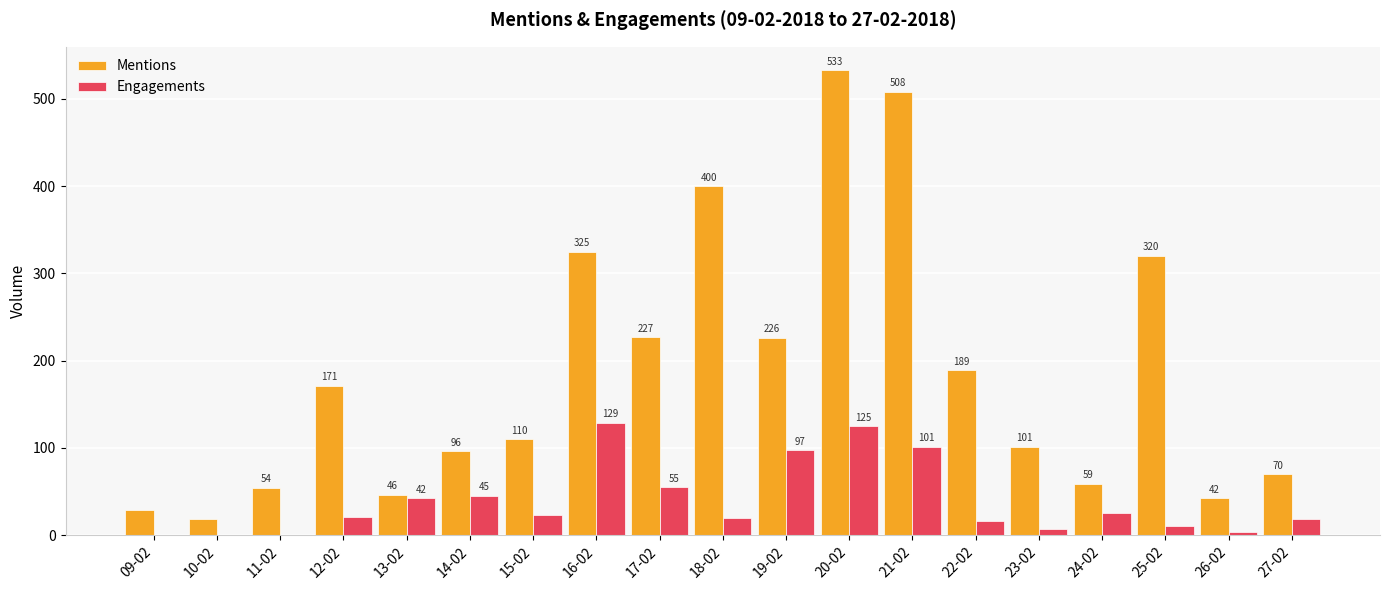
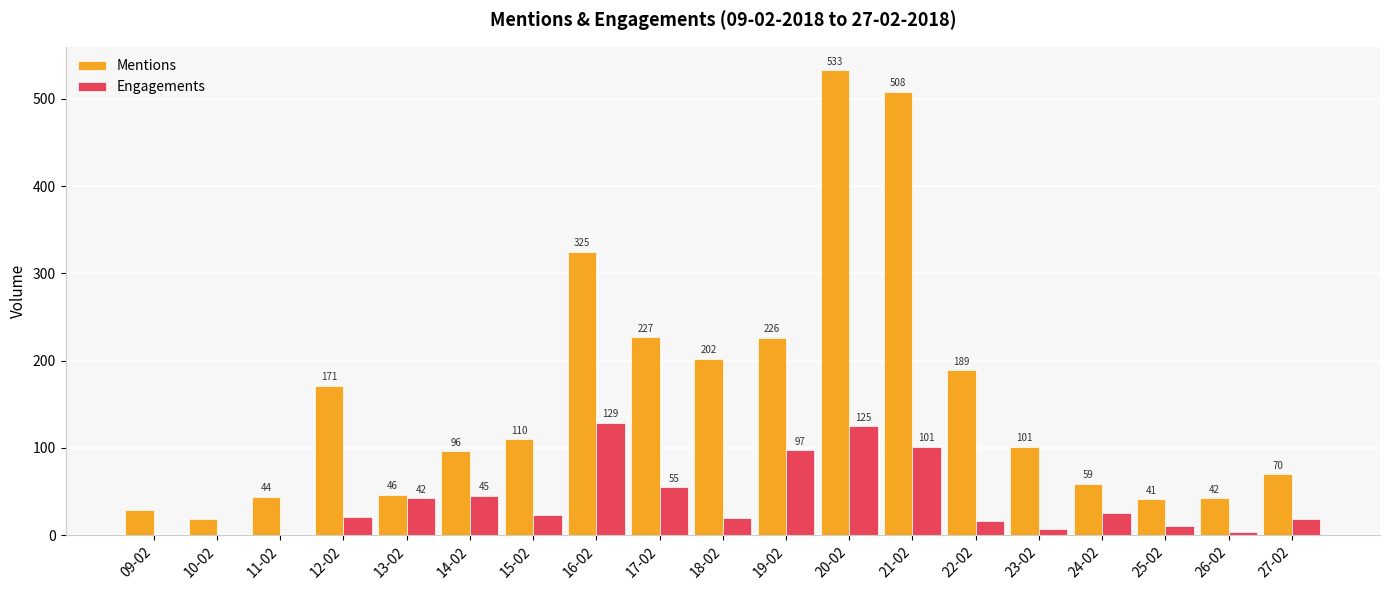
Mentions, 11-02: 54 -> 44
Mentions, 18-02: 400 -> 202
Mentions, 25-02: 320 -> 41
